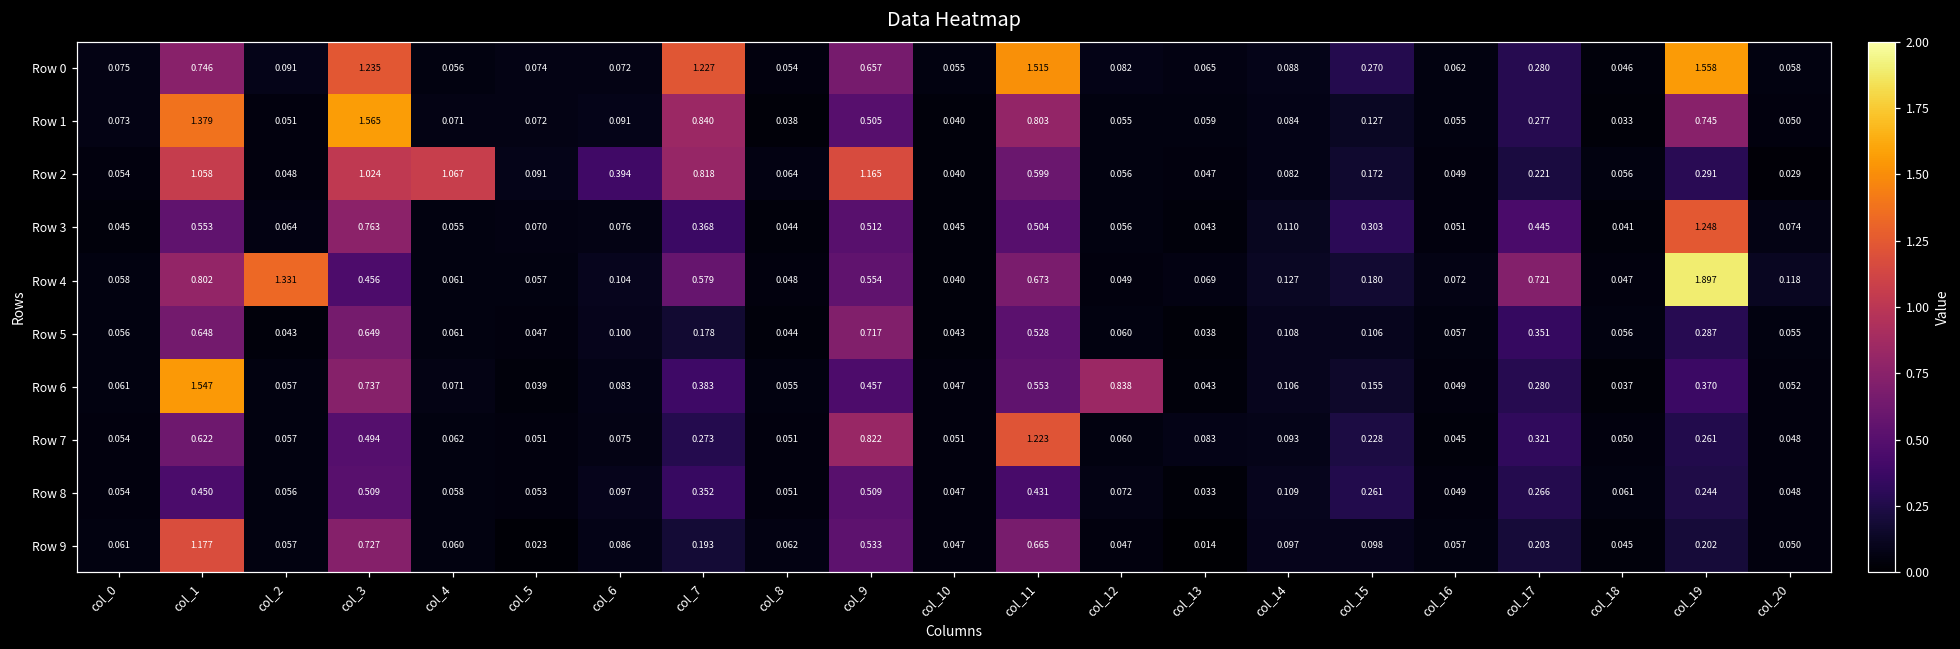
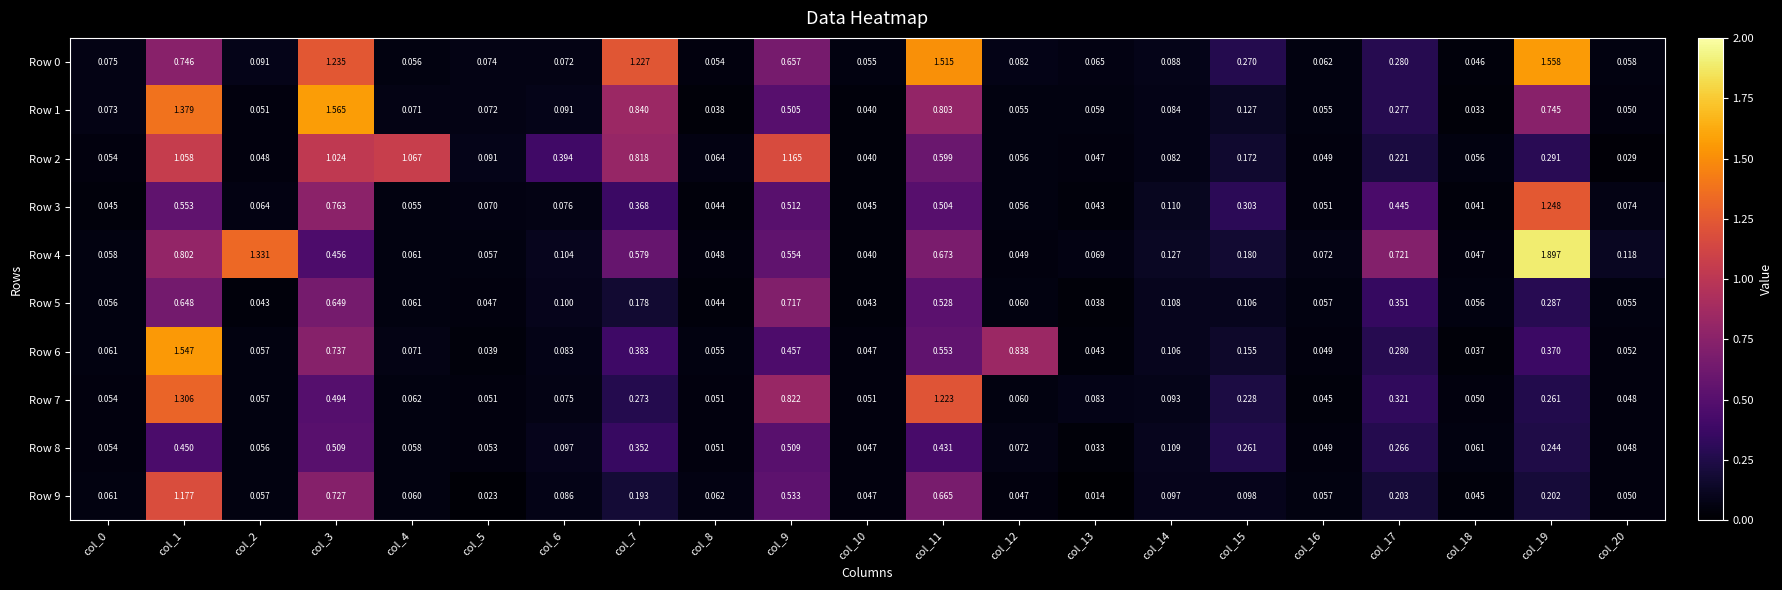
Row 7, col_1: 0.622 -> 1.306
